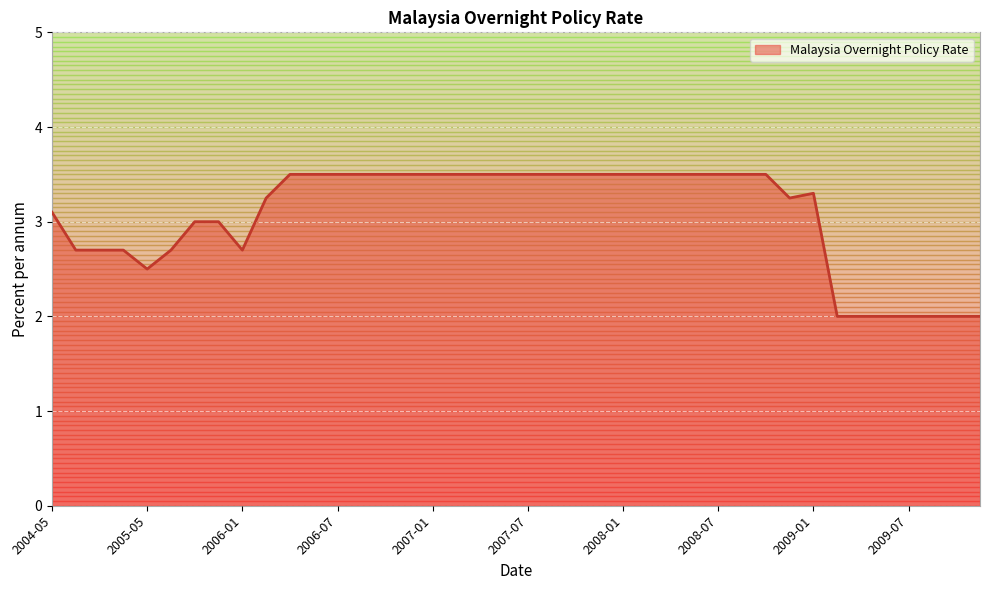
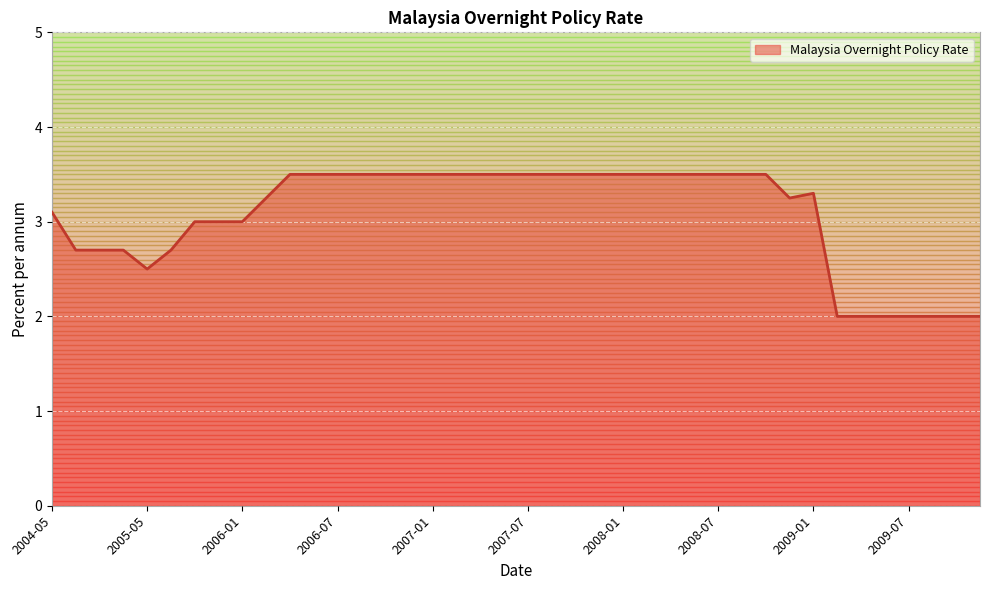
2006-01: 2.7 -> 3.0
